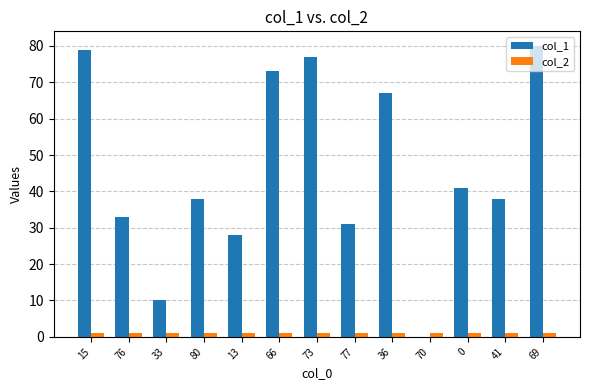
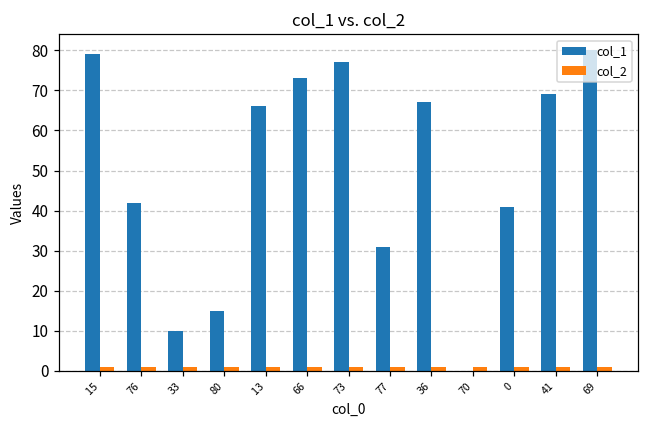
col_1, 76: 33 -> 42
col_1, 80: 38 -> 15
col_1, 13: 28 -> 66
col_1, 41: 38 -> 69
